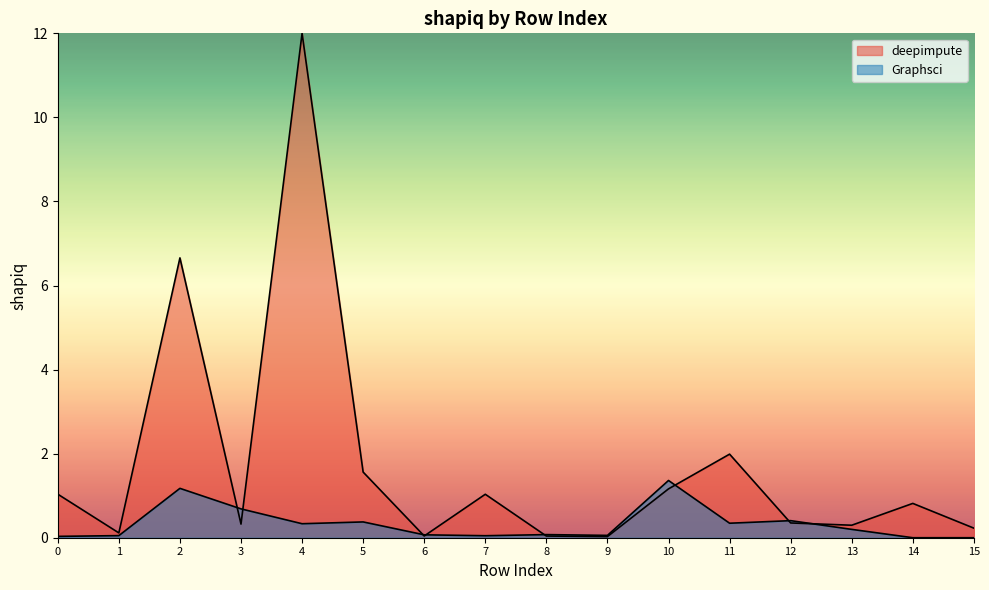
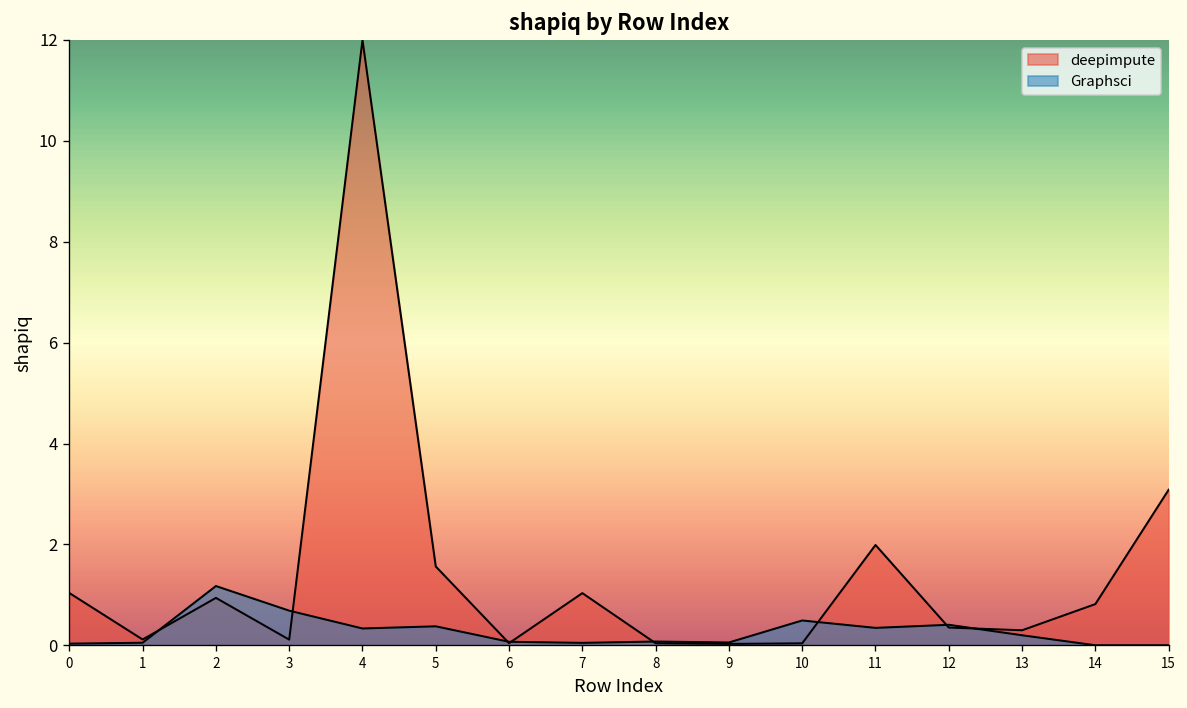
deepimpute, 2: 6.7 -> 0.9
deepimpute, 3: 0.3 -> 0.1
deepimpute, 10: 1.2 -> 0.0
Graphsci, 10: 1.4 -> 0.5
deepimpute, 15: 0.2 -> 3.1
